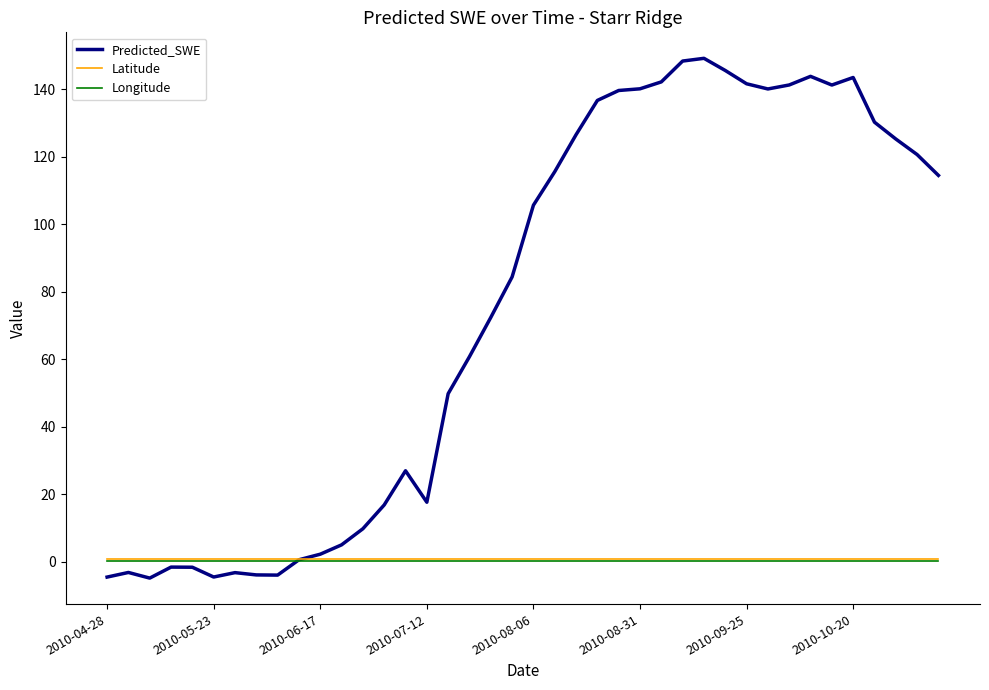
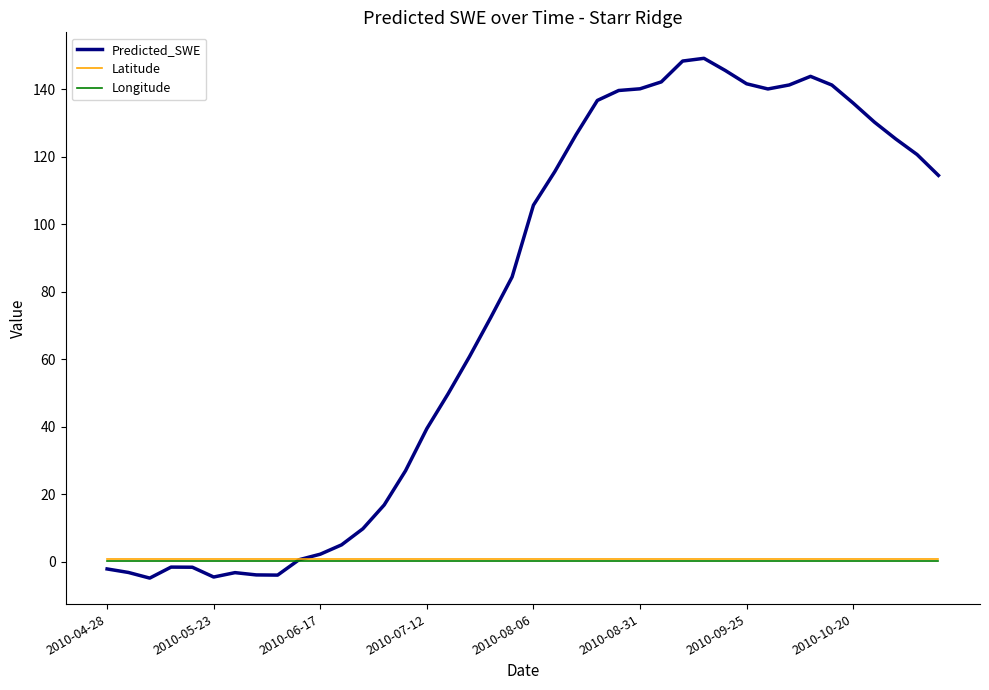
Predicted_SWE, 2010-04-28: -5 -> -2
Predicted_SWE, 2010-07-12: 18 -> 39
Predicted_SWE, 2010-10-20: 143 -> 136
